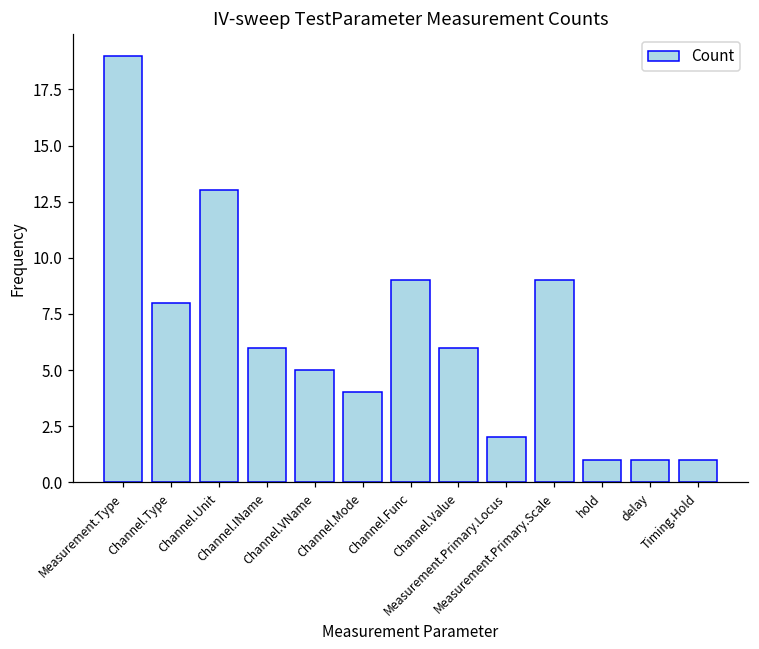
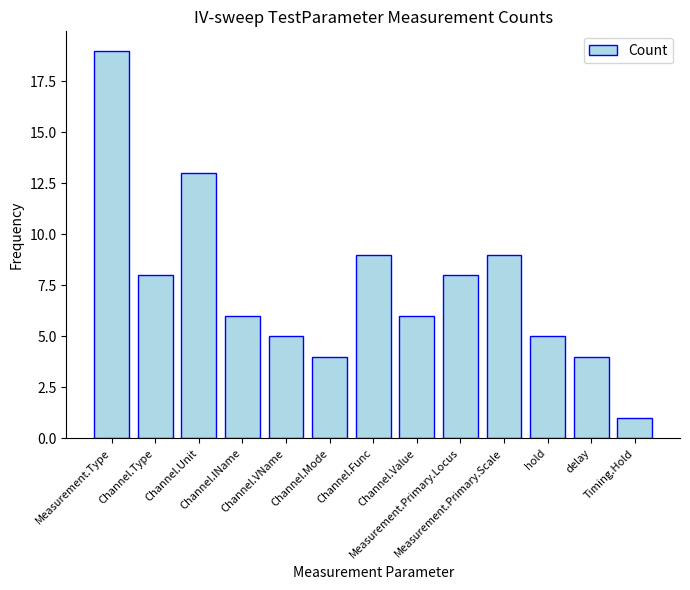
Measurement.Primary.Locus: 2 -> 8
hold: 1 -> 5
delay: 1 -> 4
